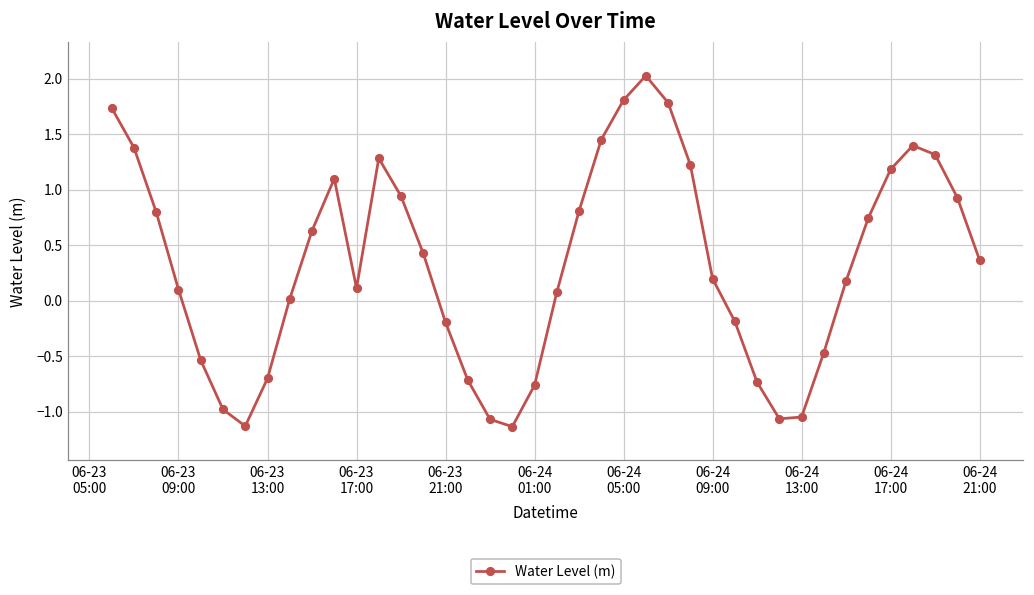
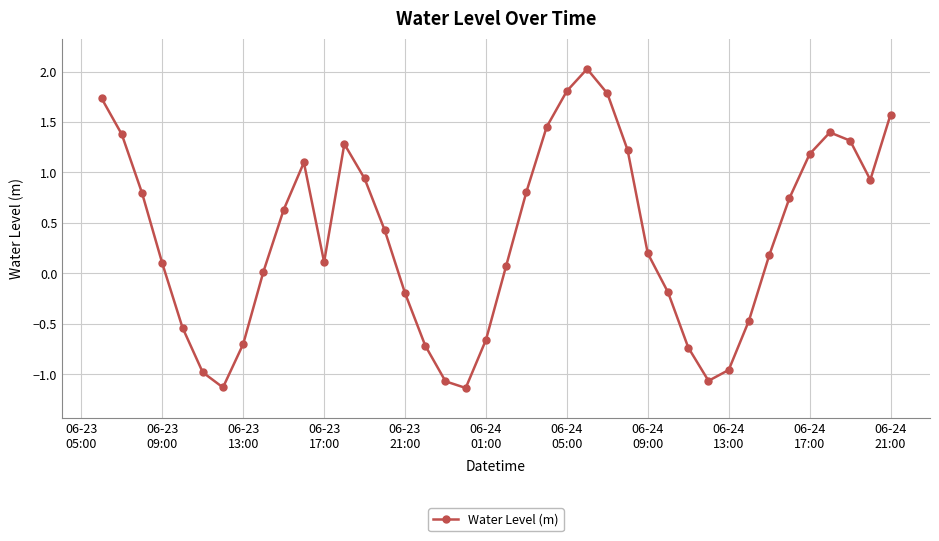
06-24 01:00: -0.76 -> -0.66
06-24 13:00: -1.05 -> -0.96
06-24 21:00: 0.37 -> 1.57
